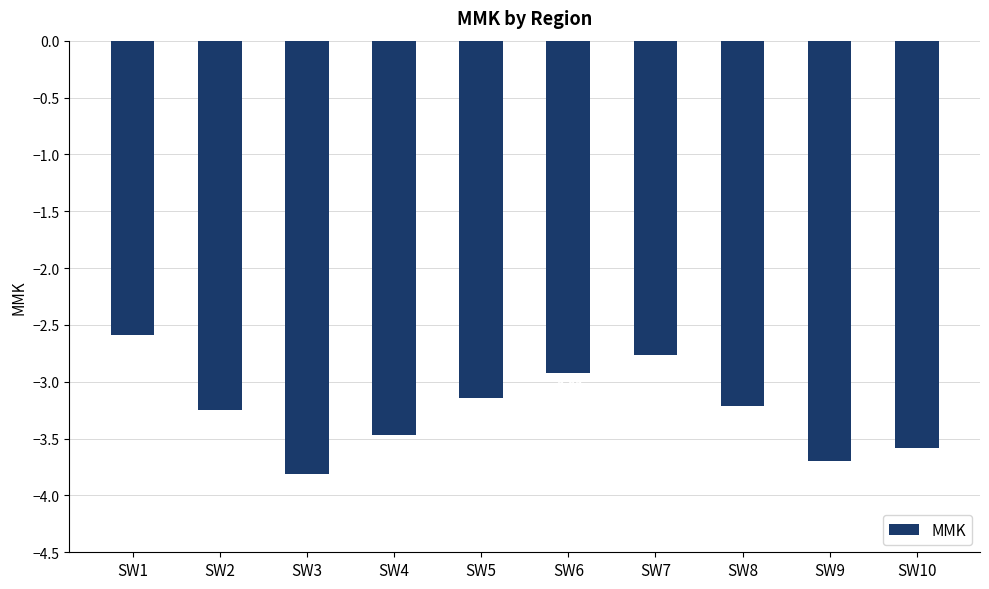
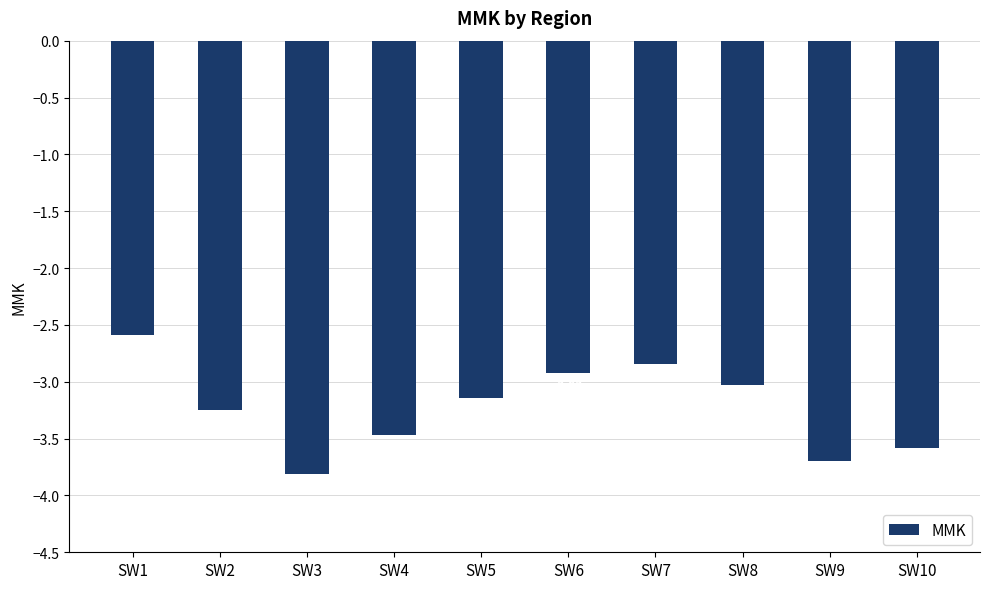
SW7: -2.77 -> -2.84
SW8: -3.22 -> -3.02
